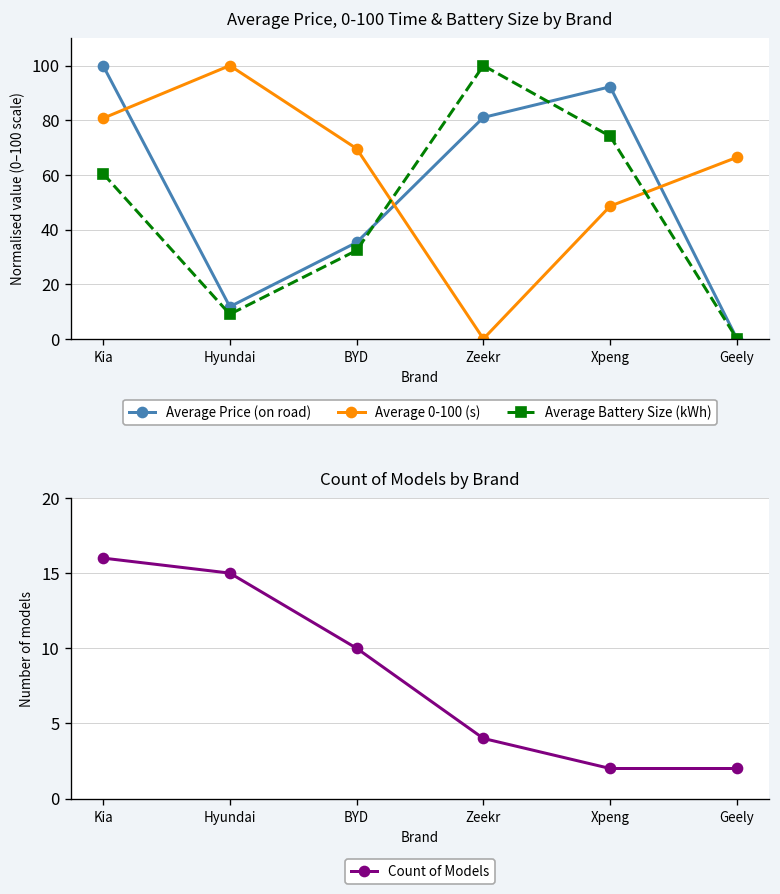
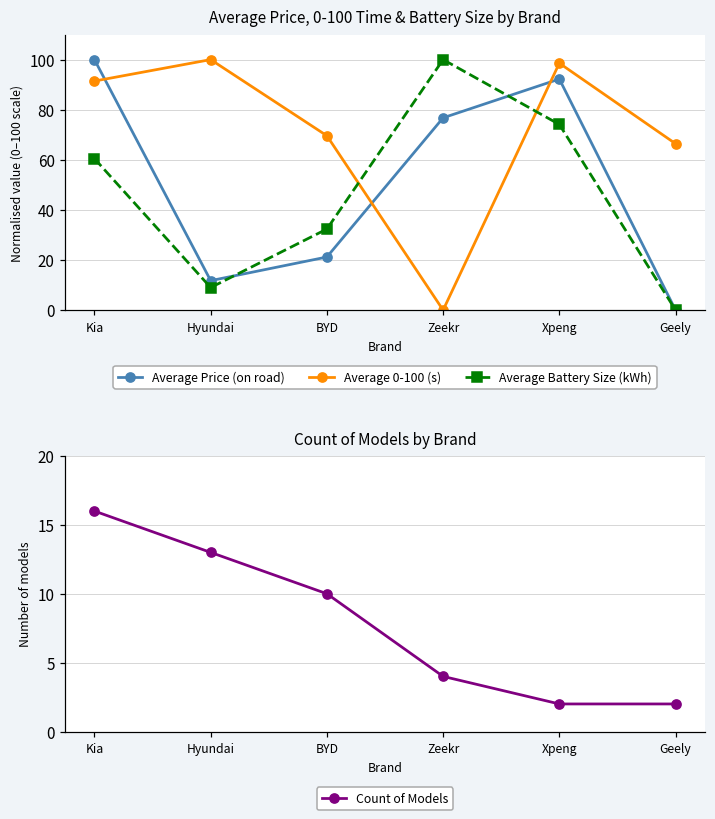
Average Price, 0-100 Time & Battery Size by Brand, Average 0-100 (s), Kia: 81 -> 91
Average Price, 0-100 Time & Battery Size by Brand, Average Price (on road), BYD: 35 -> 21
Average Price, 0-100 Time & Battery Size by Brand, Average Price (on road), Zeekr: 81 -> 77
Average Price, 0-100 Time & Battery Size by Brand, Average 0-100 (s), Xpeng: 49 -> 99
Count of Models by Brand, Hyundai: 15 -> 13
